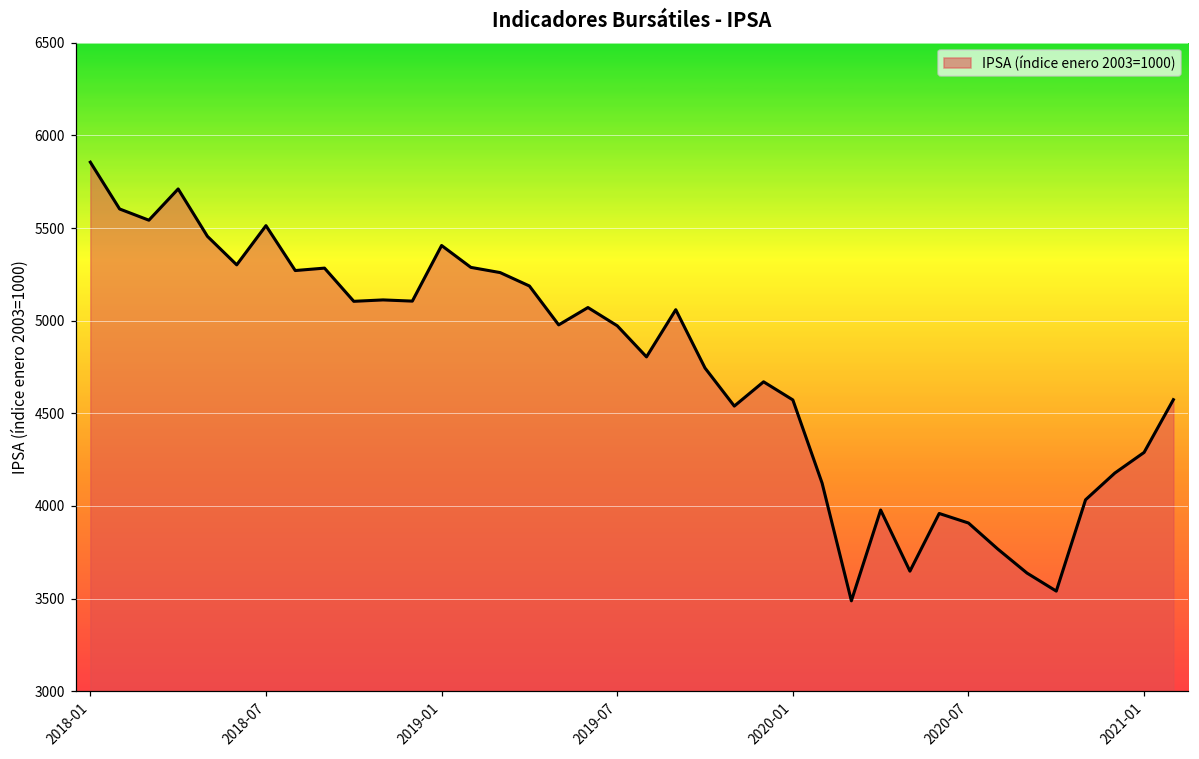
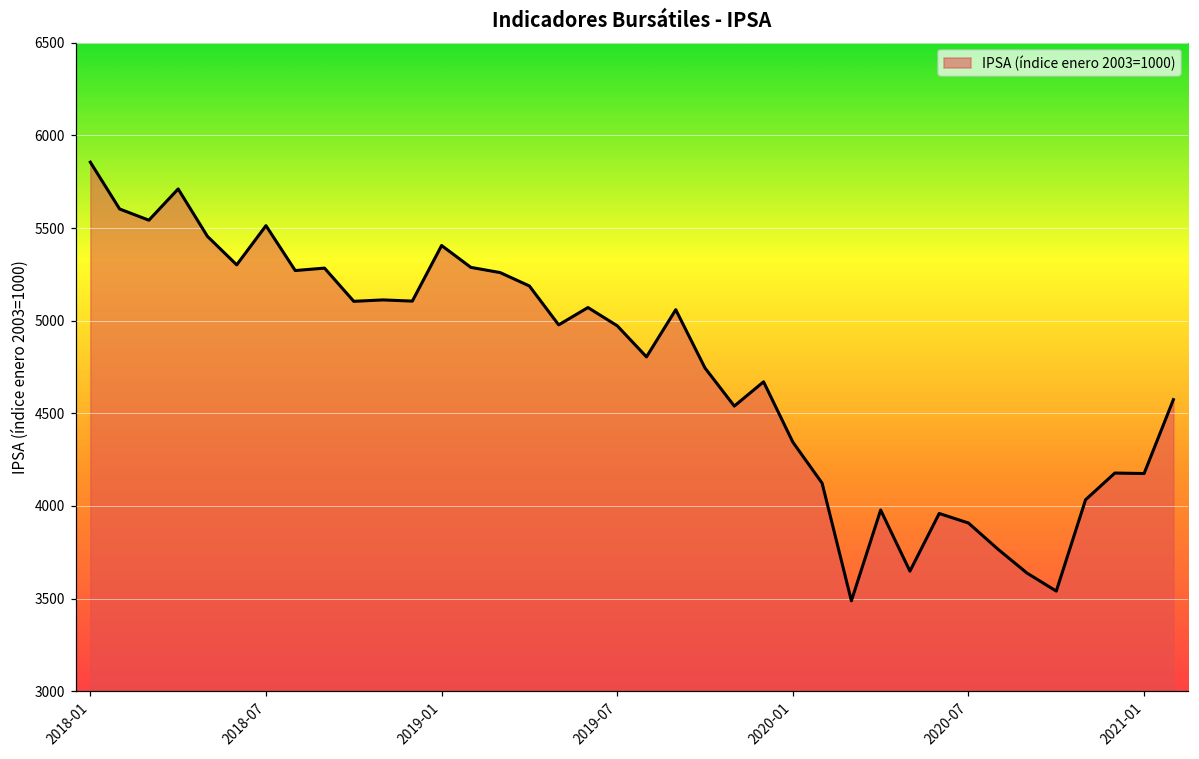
2020-01: 4570 -> 4340
2021-01: 4290 -> 4170
